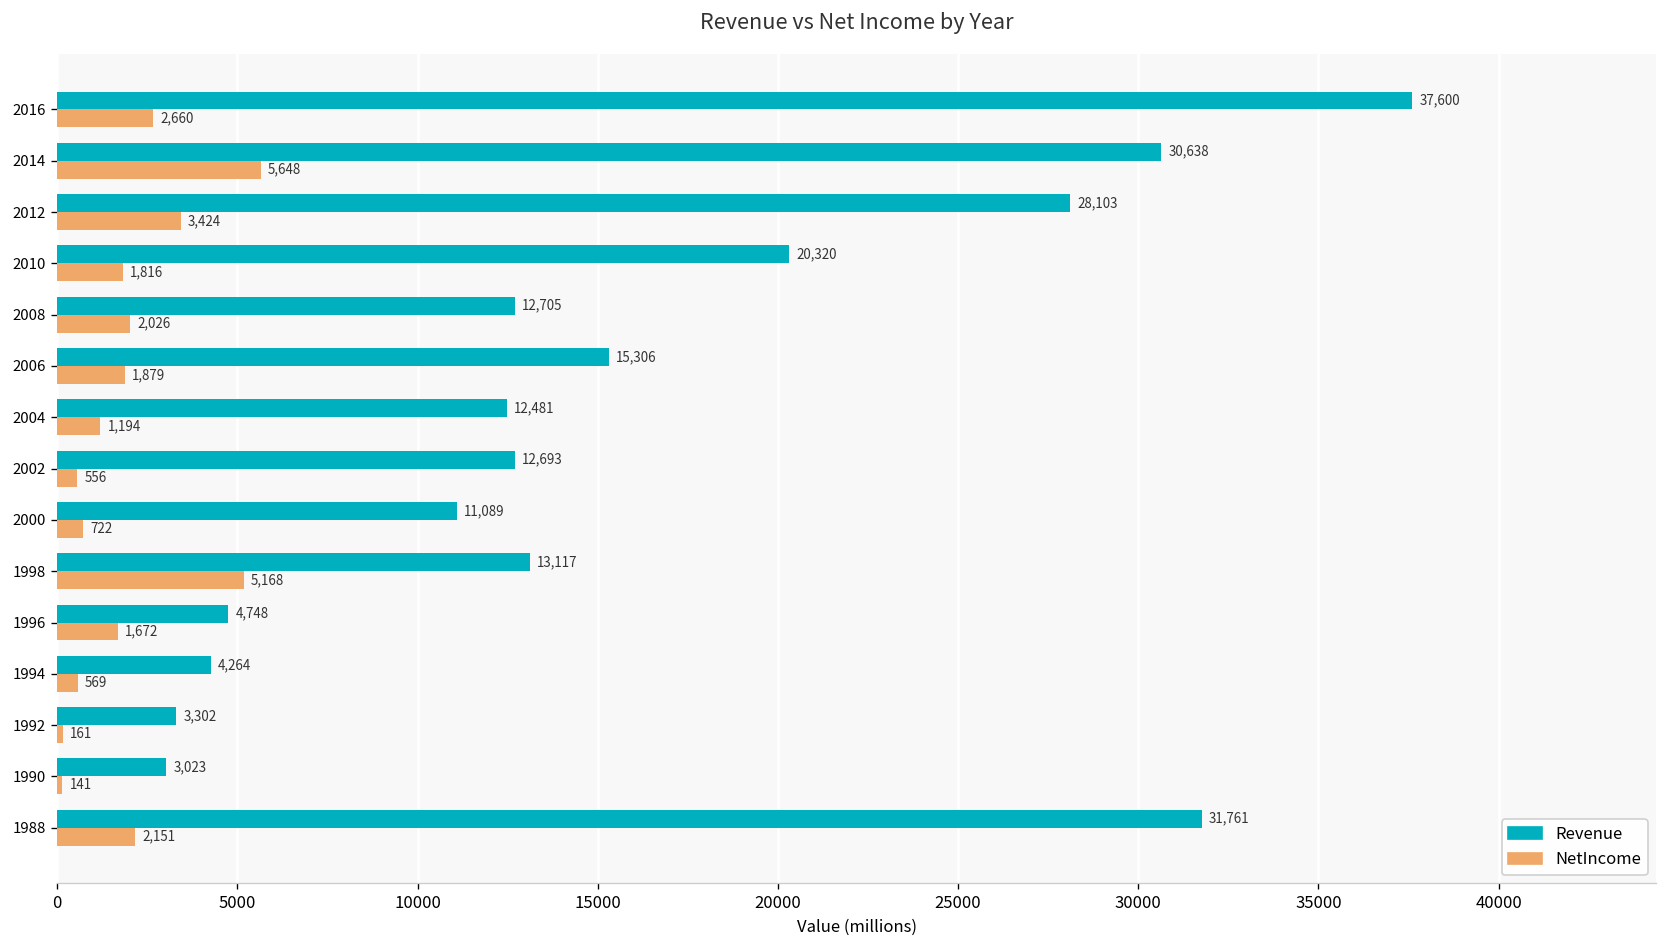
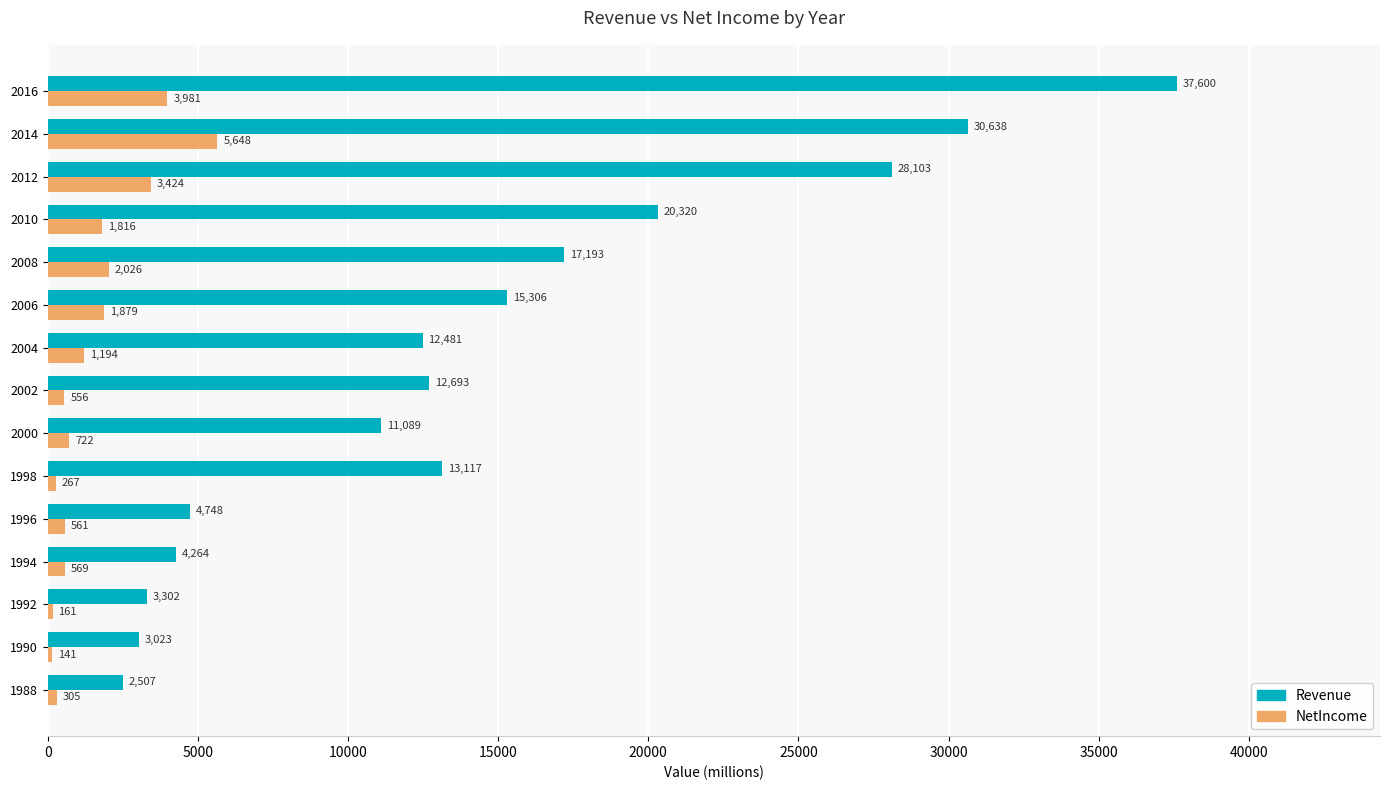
NetIncome, 2016: 2,660 -> 3,981
Revenue, 2008: 12,705 -> 17,193
NetIncome, 1998: 5,168 -> 267
NetIncome, 1996: 1,672 -> 561
Revenue, 1988: 31,761 -> 2,507
NetIncome, 1988: 2,151 -> 305
